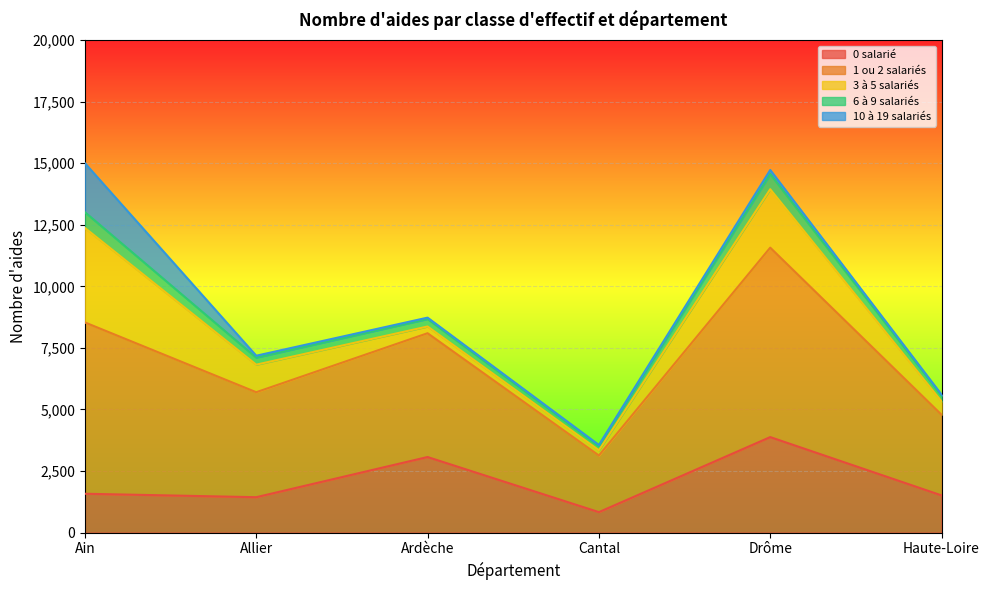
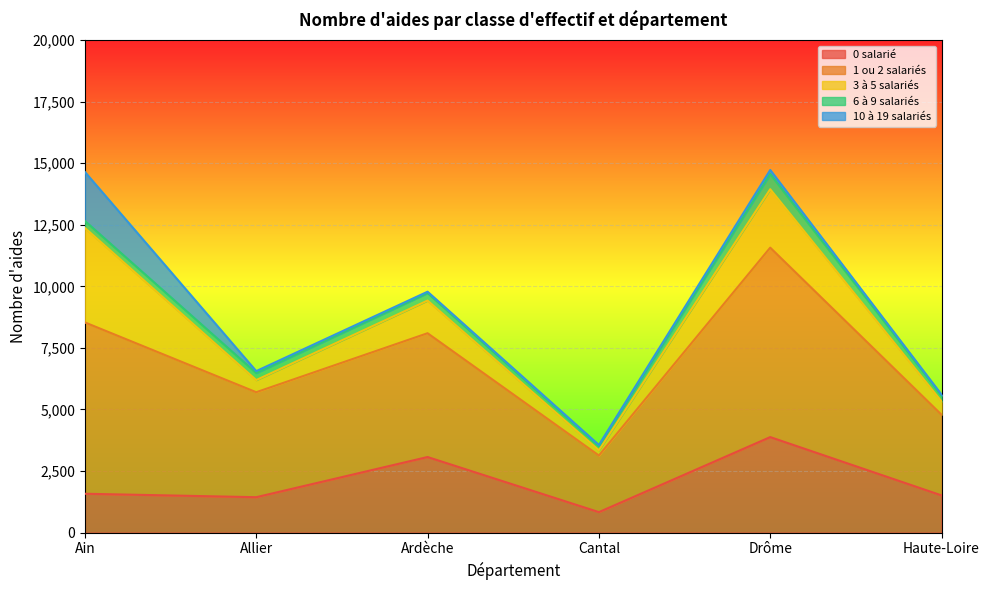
6 à 9 salariés, Ain: 600 -> 300
3 à 5 salariés, Allier: 1,100 -> 500
3 à 5 salariés, Ardèche: 300 -> 1,300
